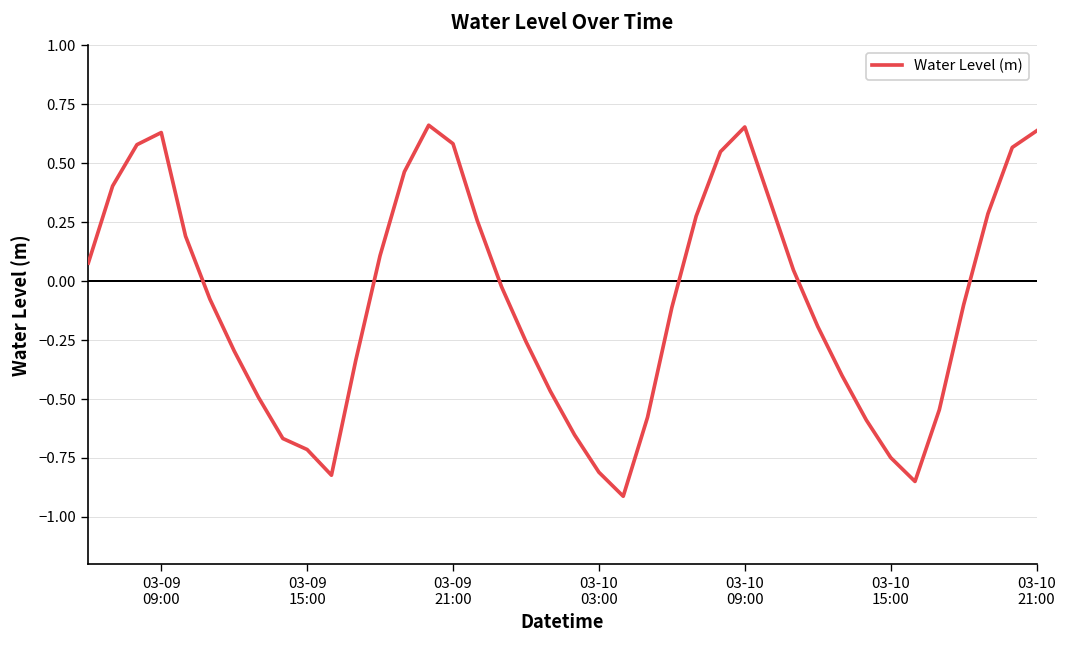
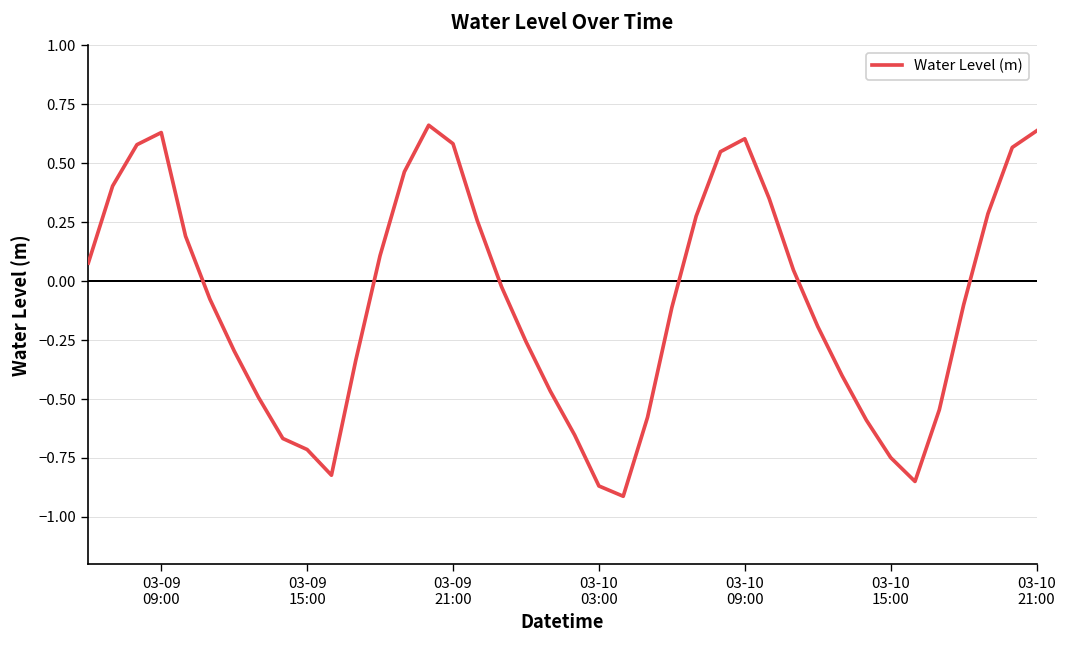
03-10 03:00: -0.81 -> -0.87
03-10 09:00: 0.65 -> 0.60
